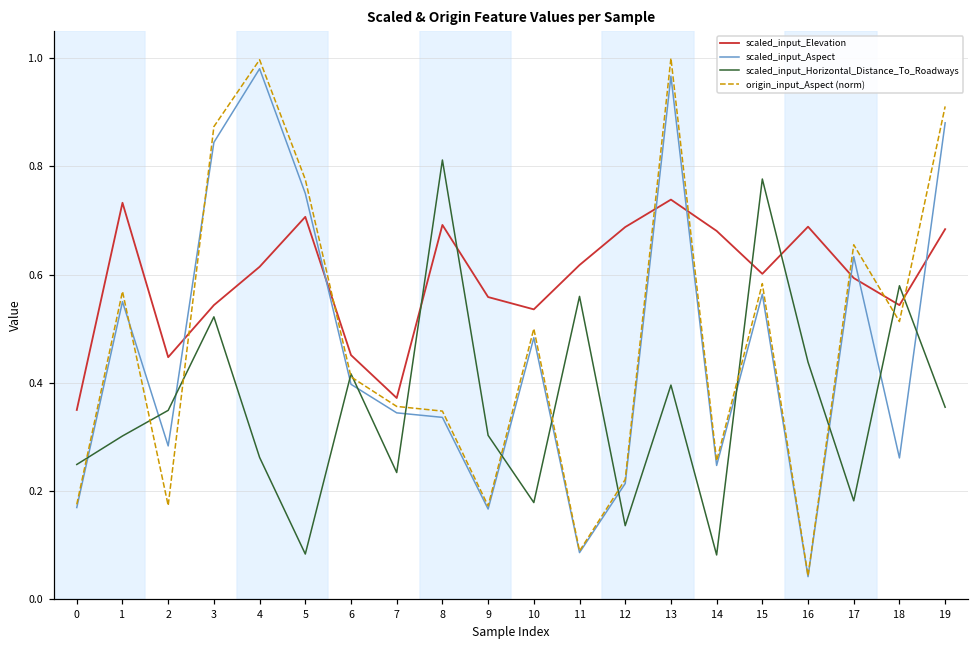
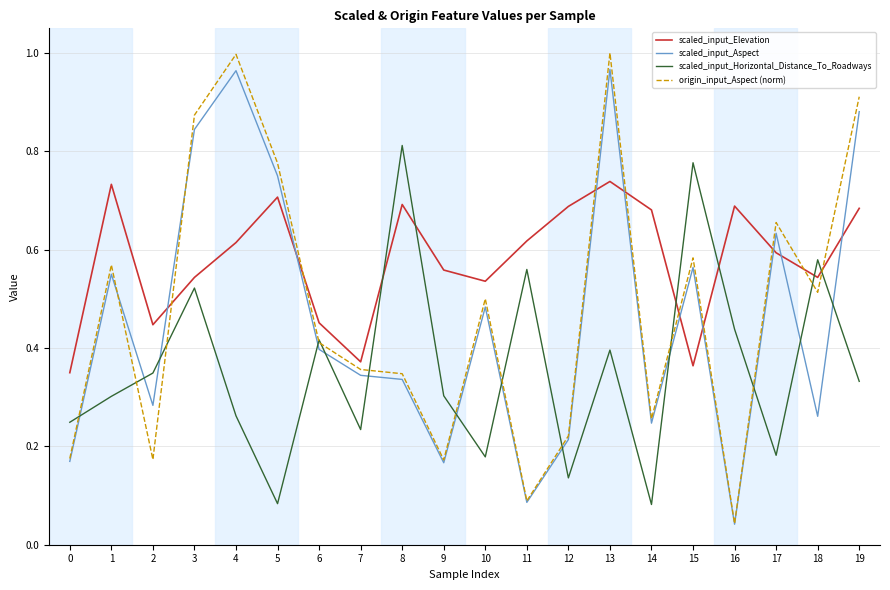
scaled_input_Aspect, 4: 0.98 -> 0.96
scaled_input_Elevation, 15: 0.60 -> 0.36
scaled_input_Horizontal_Distance_To_Roadways, 19: 0.35 -> 0.33
